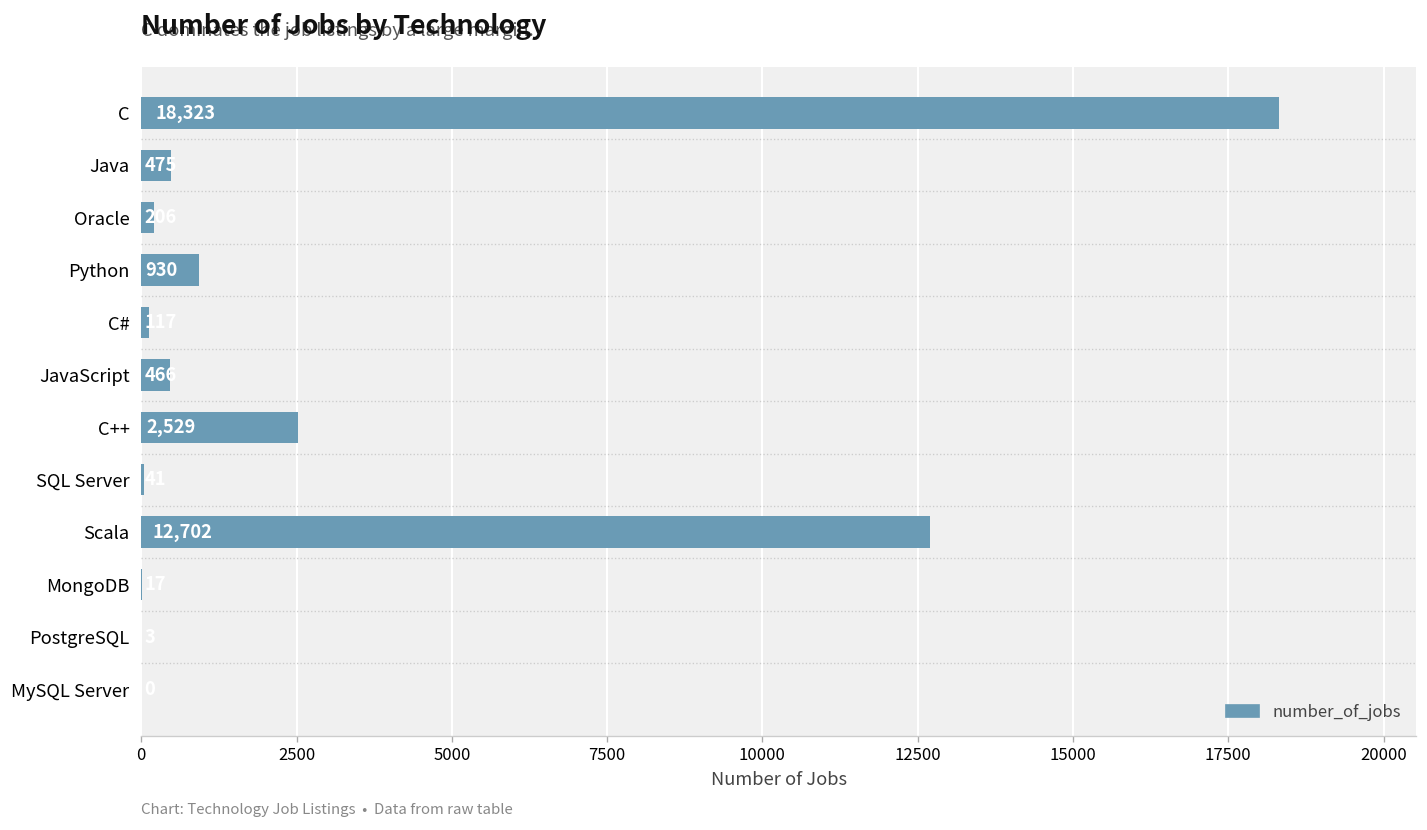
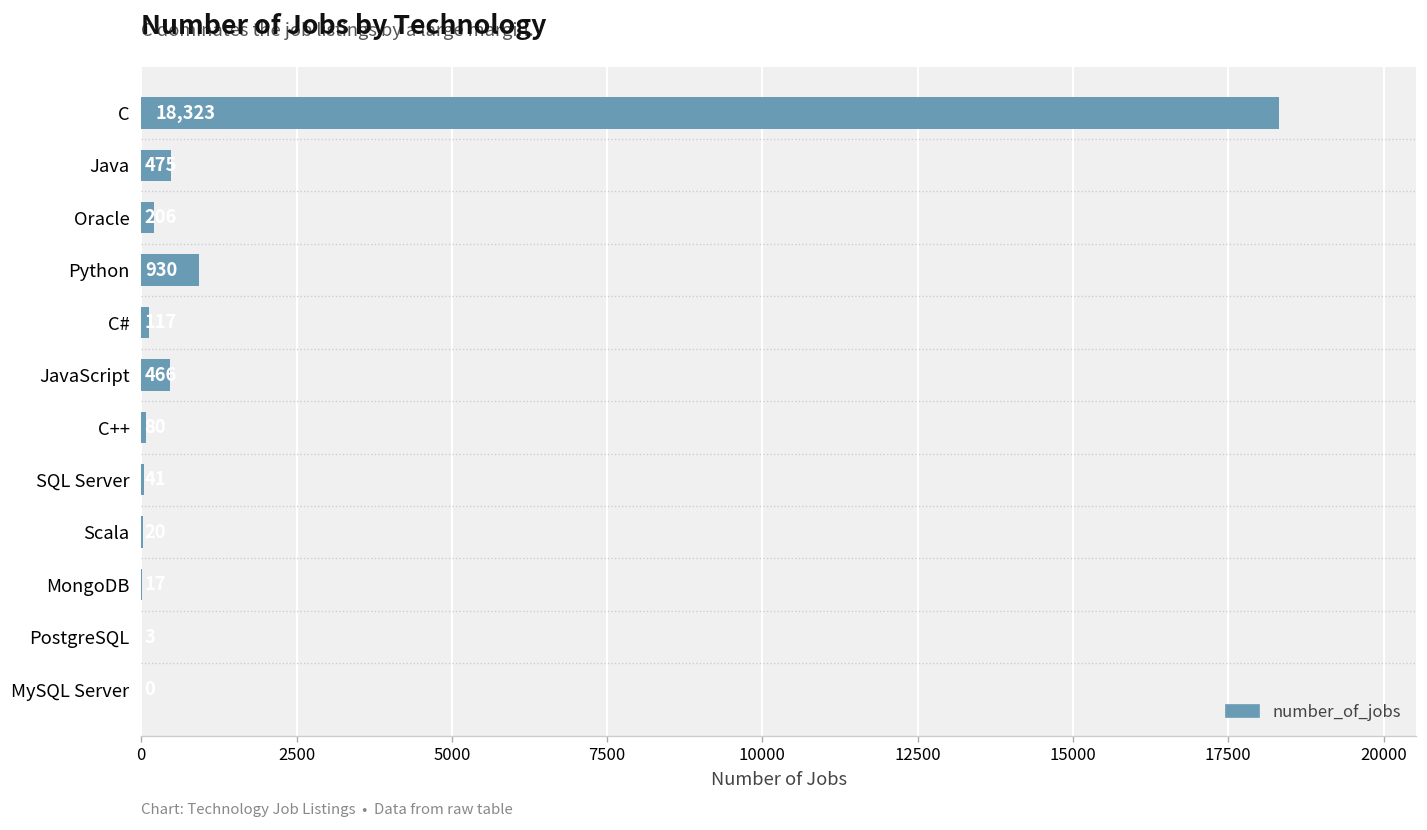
C++: 2500 -> 100
Scala: 12700 -> 0
